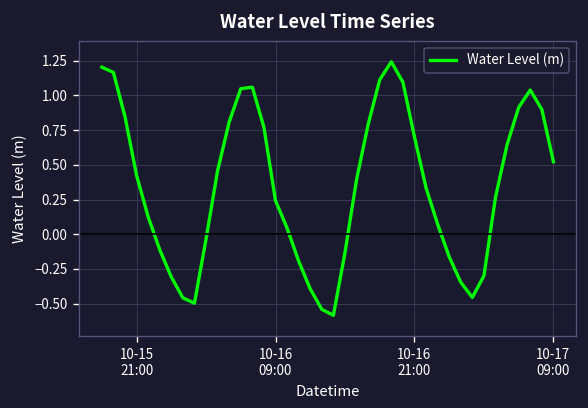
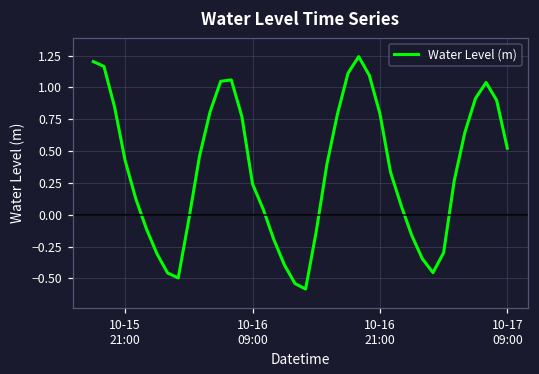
10-16 21:00: 0.70 -> 0.79
